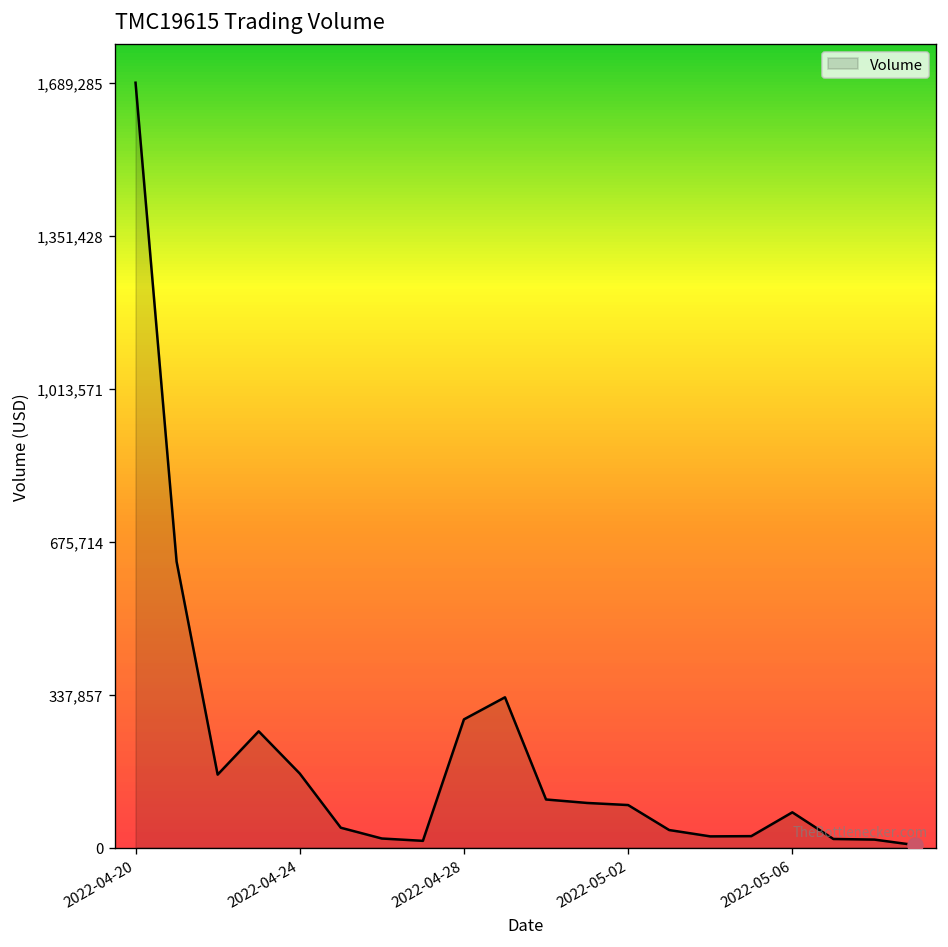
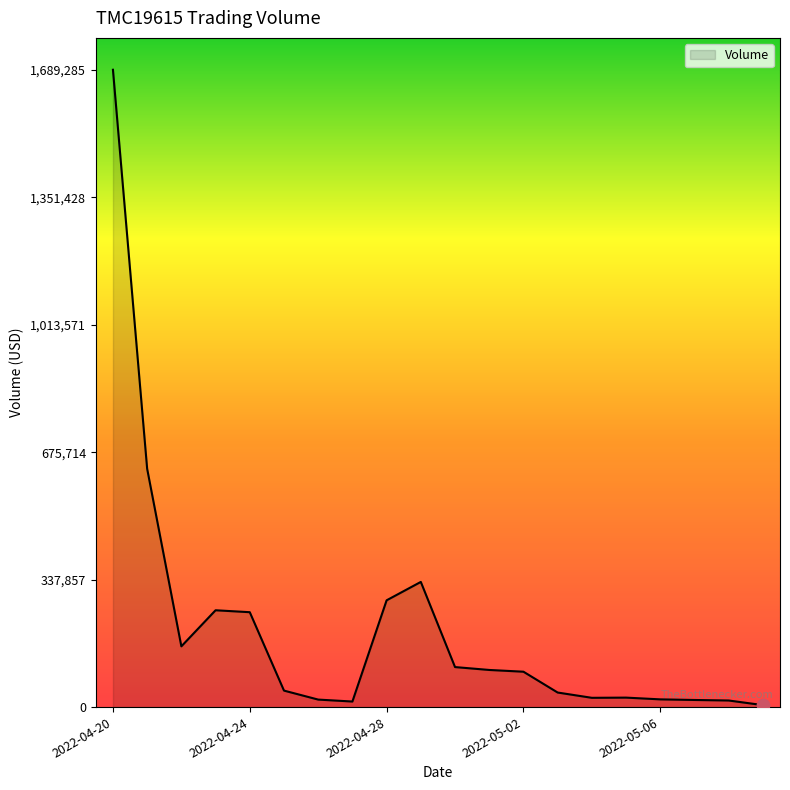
Volume, 2022-04-24: 160,000 -> 250,000
Volume, 2022-05-06: 80,000 -> 20,000
